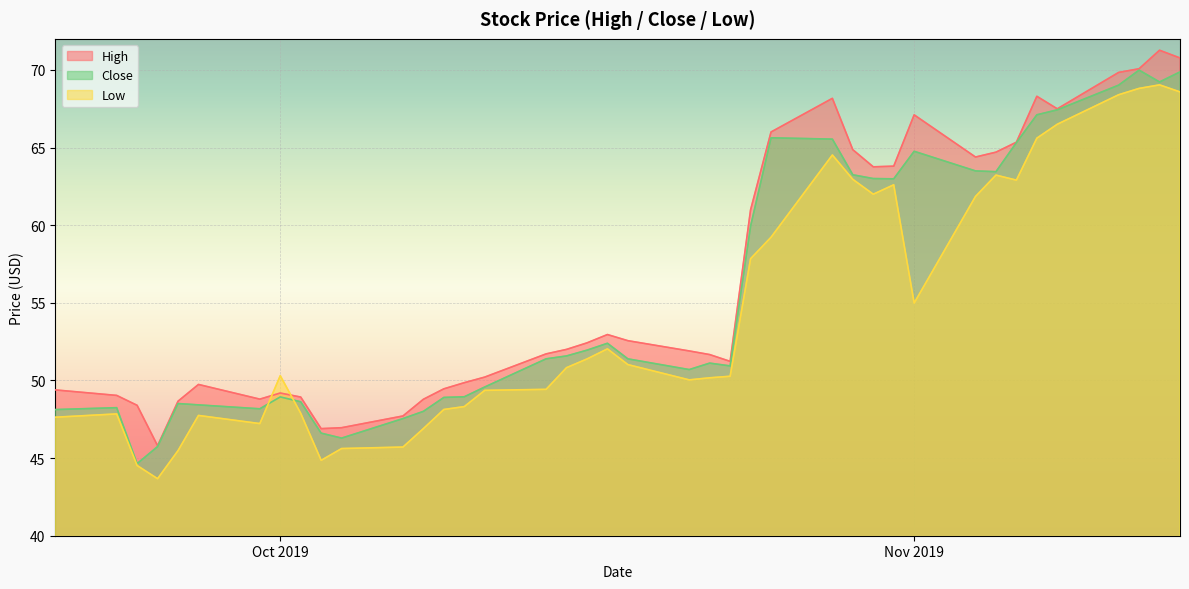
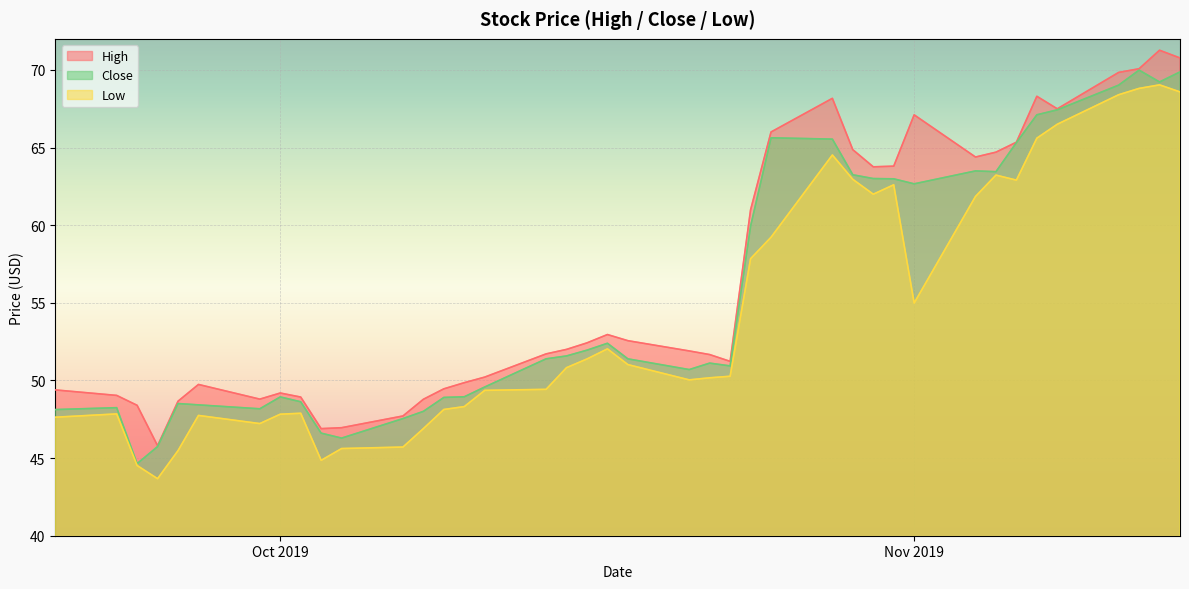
Low, Oct 2019: 50.3 -> 47.8
Close, Nov 2019: 64.8 -> 62.7
